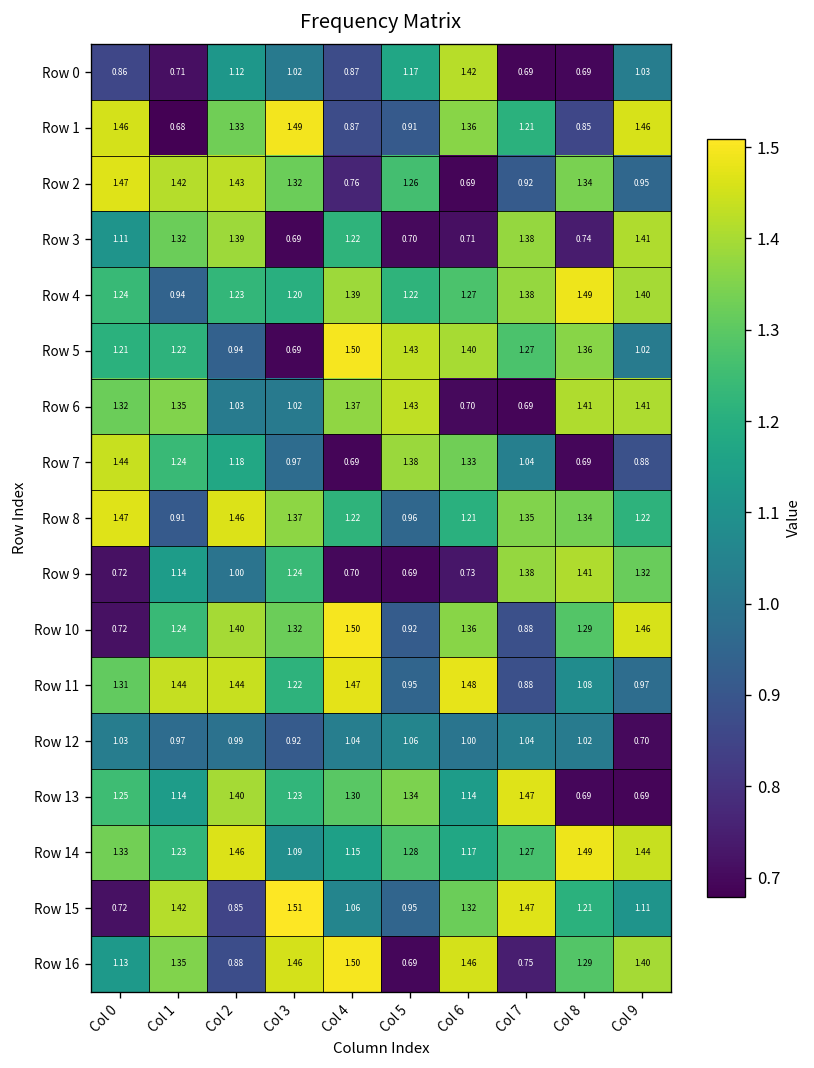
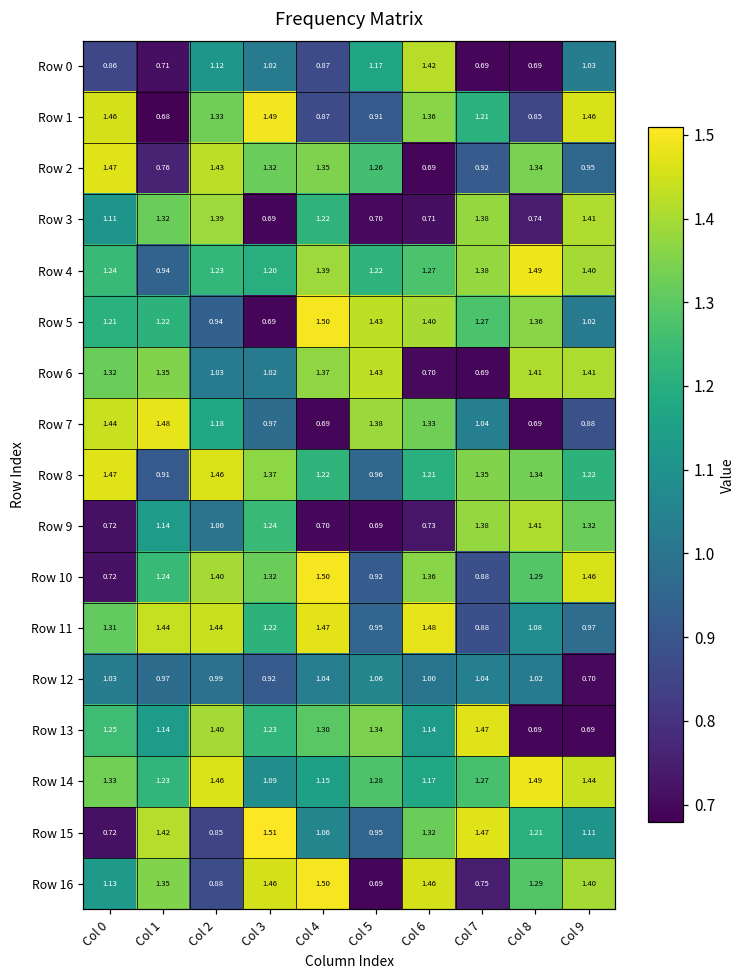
Row 2, Col 1: 1.42 -> 0.76
Row 2, Col 4: 0.76 -> 1.35
Row 7, Col 1: 1.24 -> 1.48
